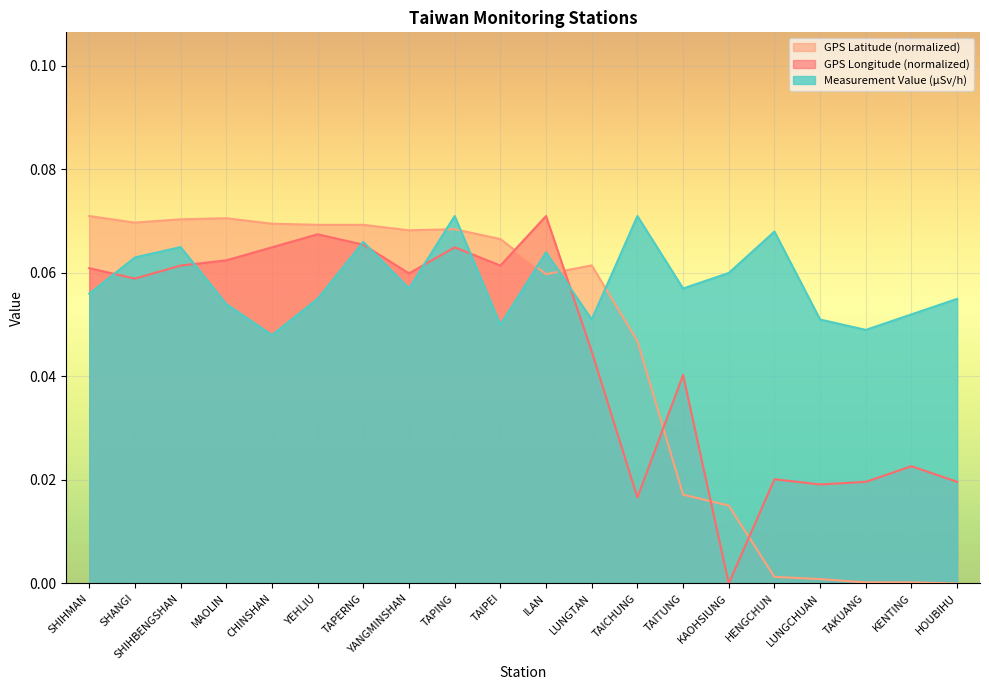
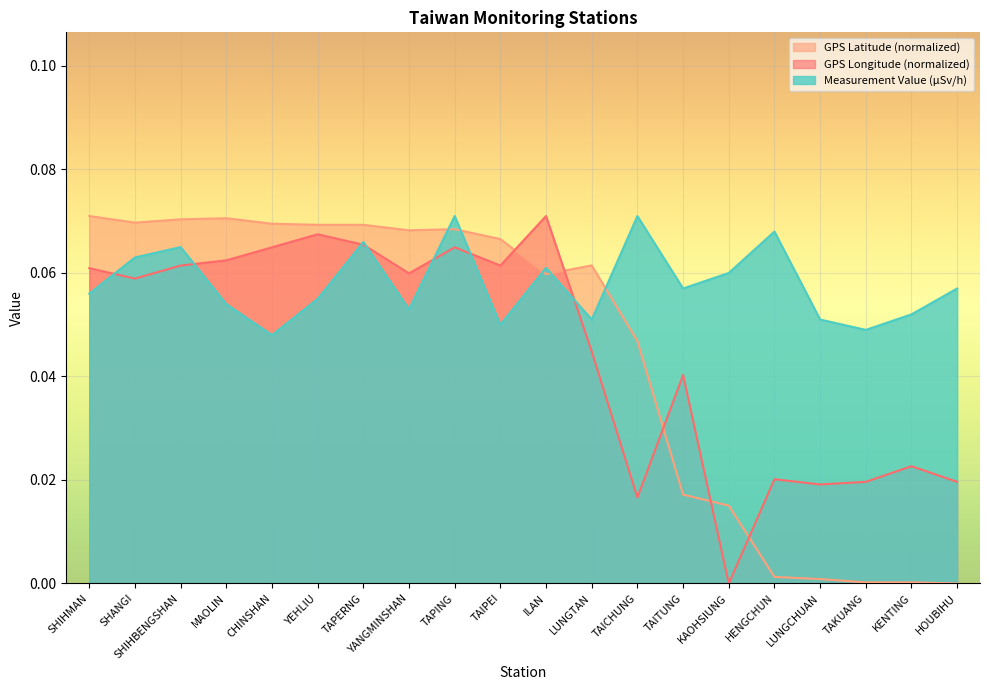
Measurement Value (µSv/h), YANGMINSHAN: 0.057 -> 0.053
Measurement Value (µSv/h), ILAN: 0.064 -> 0.061
Measurement Value (µSv/h), HOUBIHU: 0.055 -> 0.057
